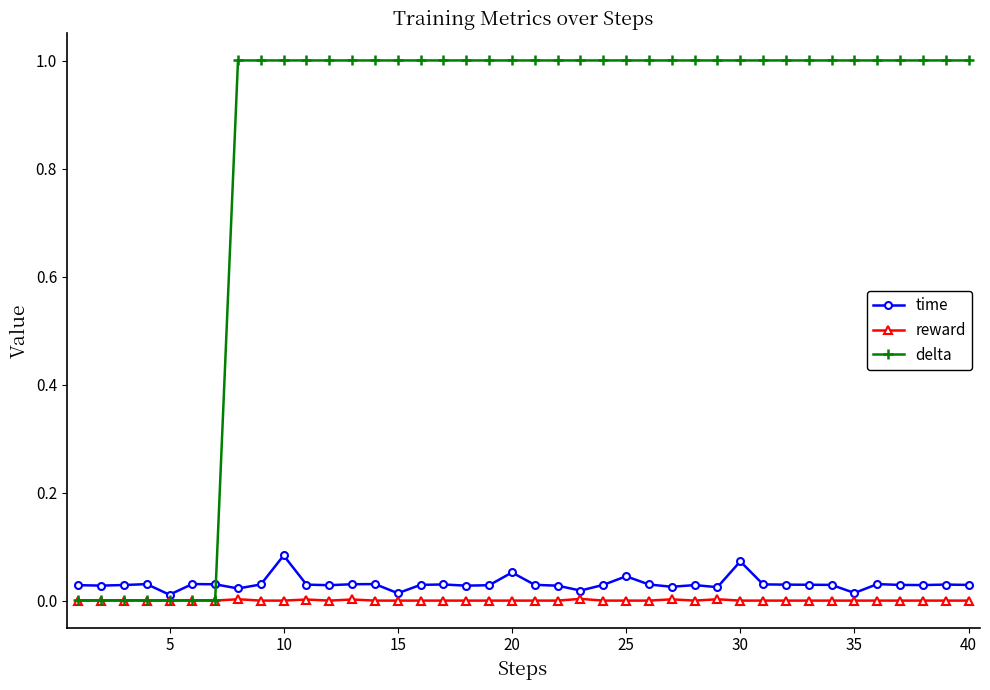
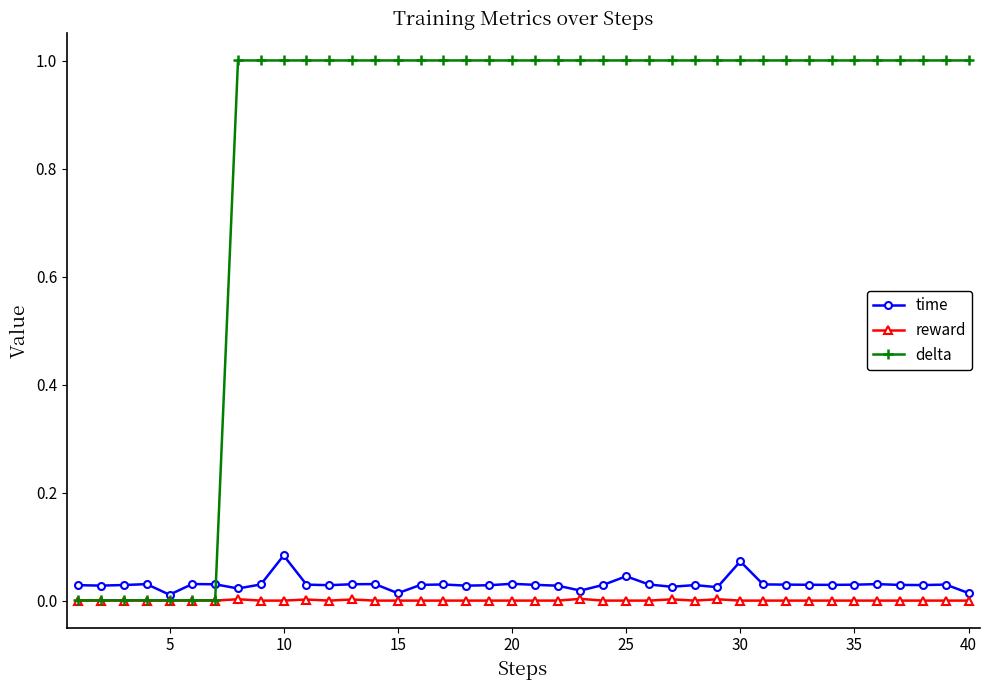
time, 20: 0.05 -> 0.03
time, 35: 0.01 -> 0.03
time, 40: 0.03 -> 0.01
